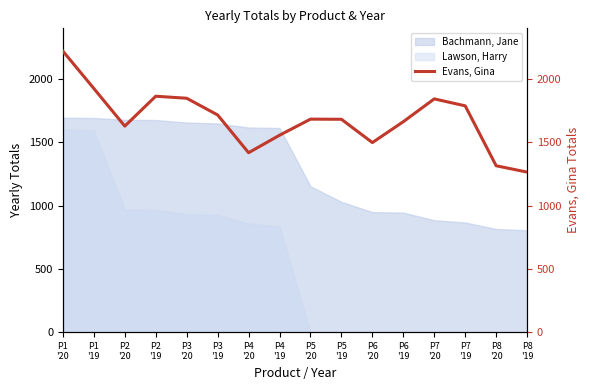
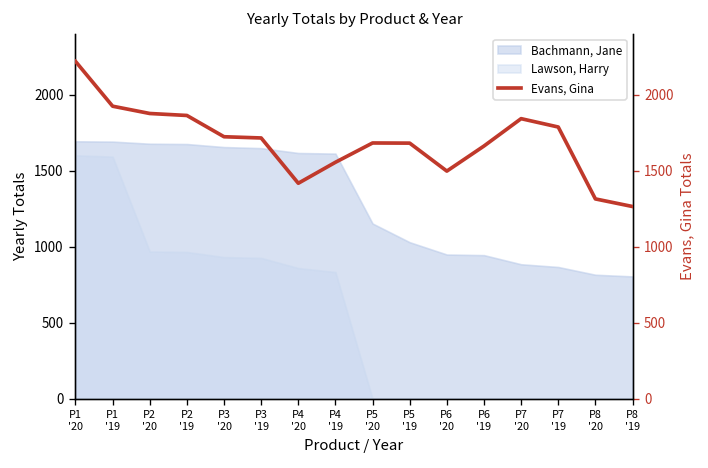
Evans, Gina, P2 '20: 1630 -> 1880
Evans, Gina, P3 '20: 1850 -> 1720
